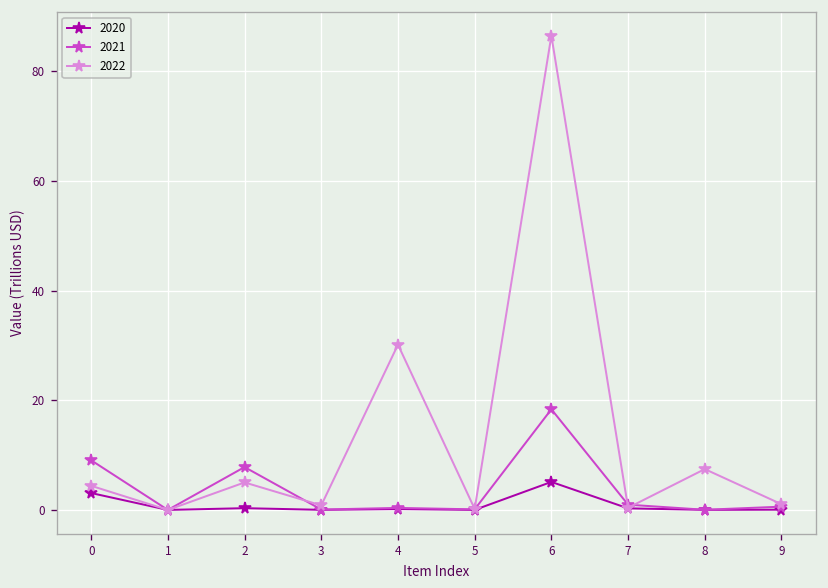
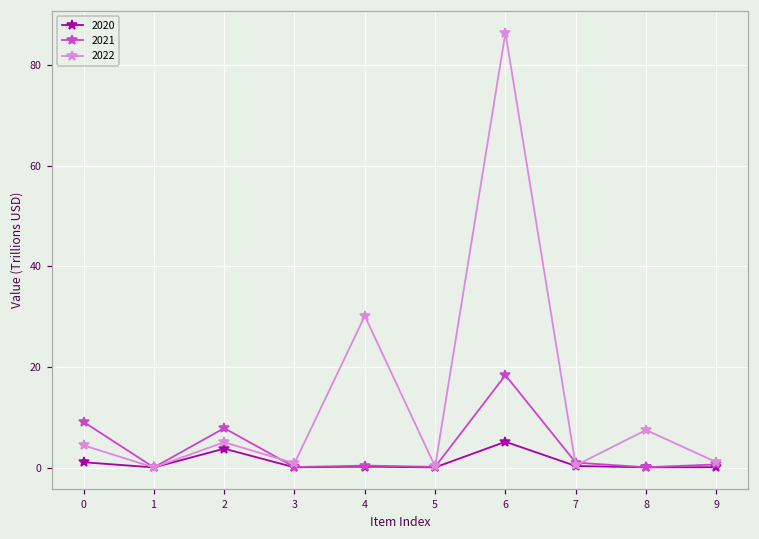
2020, 0: 3 -> 1
2020, 2: 0 -> 4
